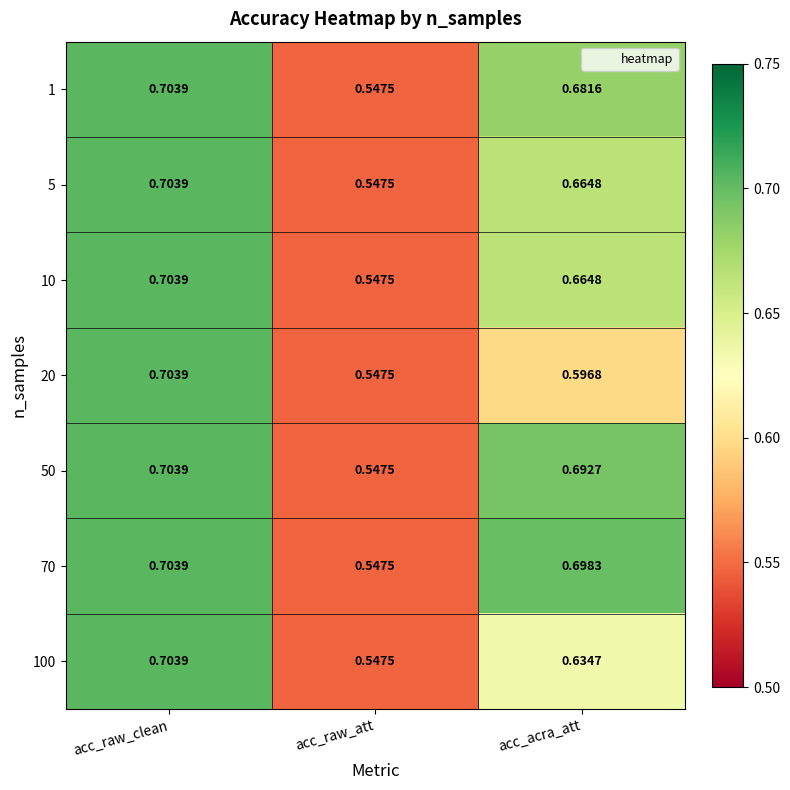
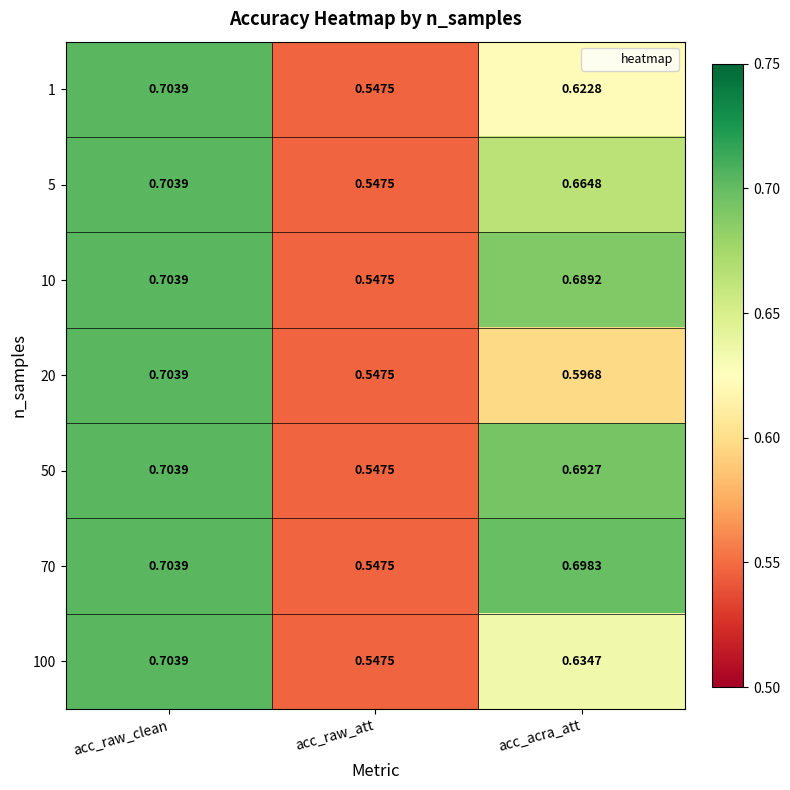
1, acc_acra_att: 0.6816 -> 0.6228
10, acc_acra_att: 0.6648 -> 0.6892
